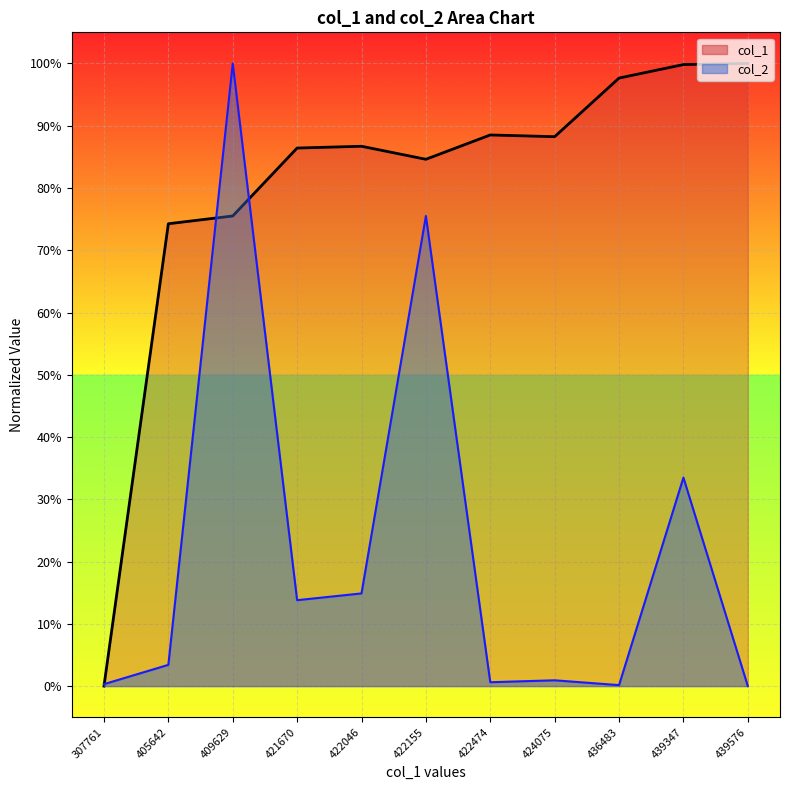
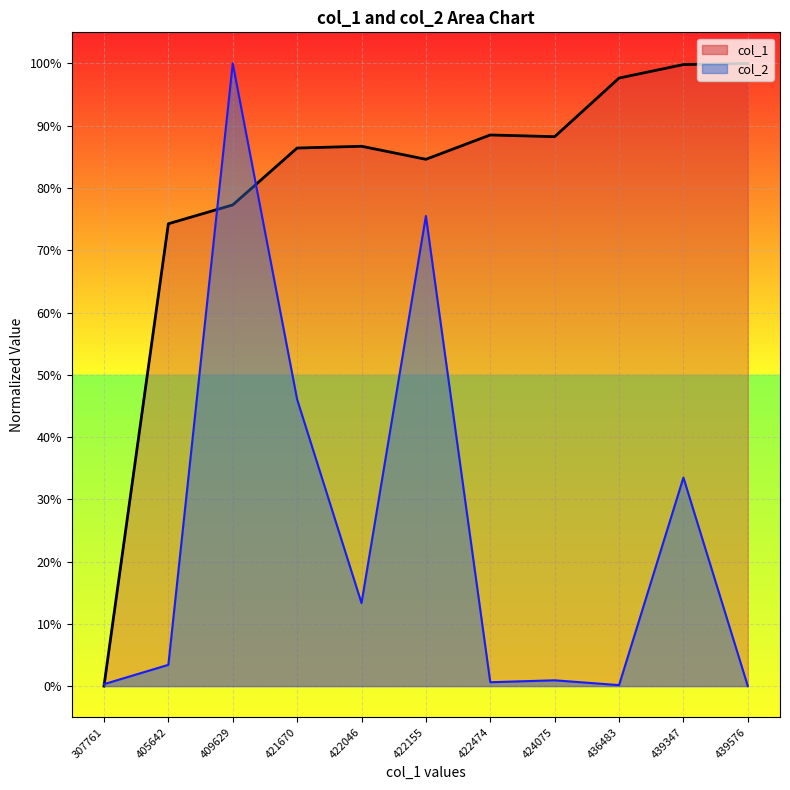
col_1, 409629: 76% -> 77%
col_2, 421670: 14% -> 46%
col_2, 422046: 15% -> 13%
